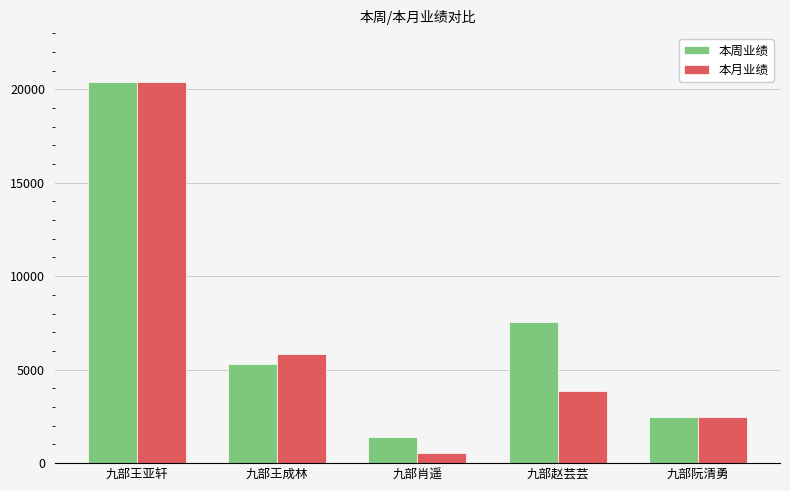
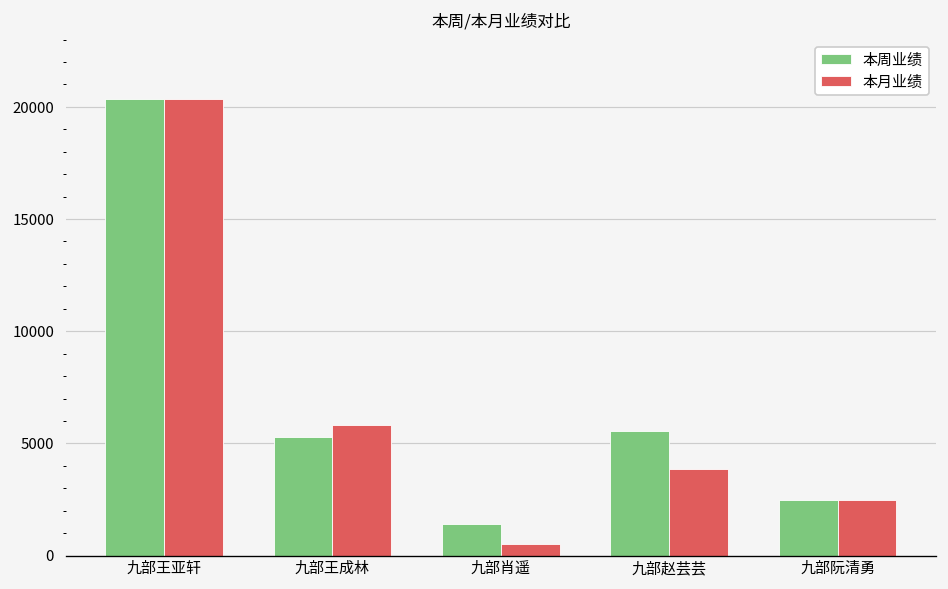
本周业绩, 九部赵芸芸: 7600 -> 5600
